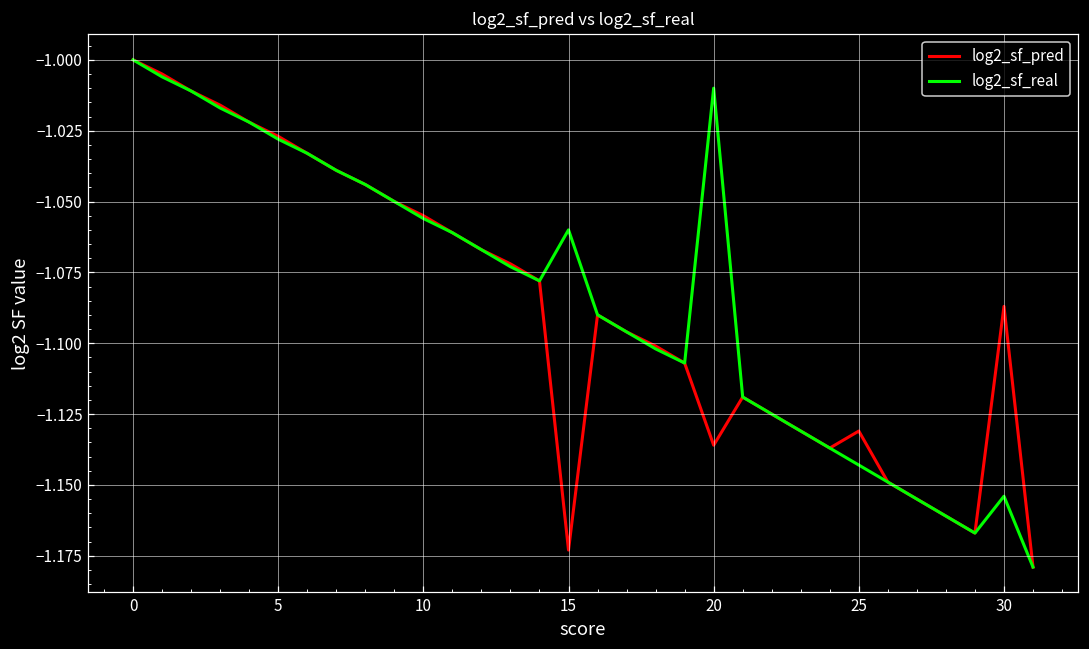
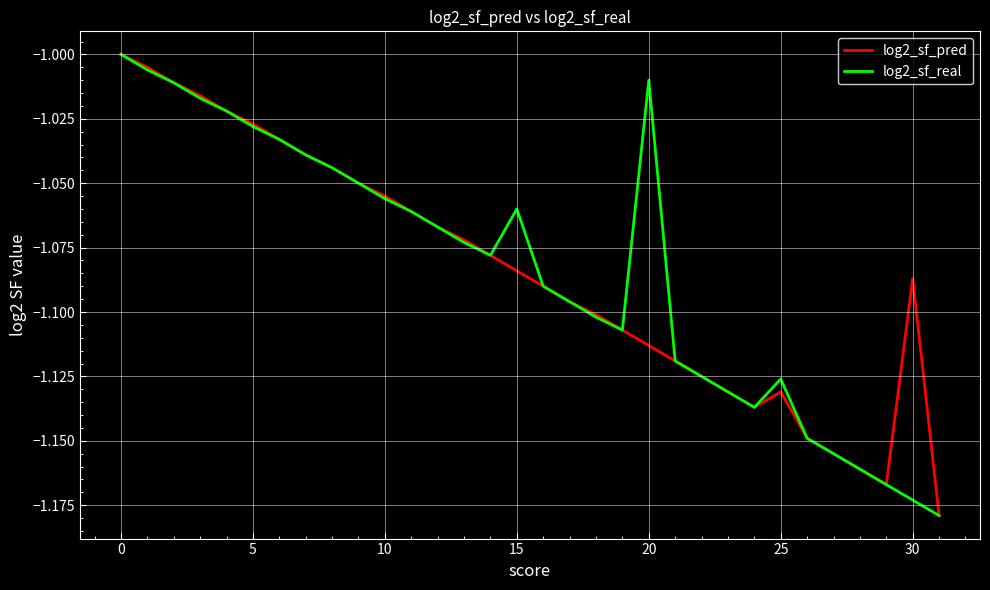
log2_sf_pred, 15: -1.173 -> -1.084
log2_sf_pred, 20: -1.136 -> -1.113
log2_sf_real, 25: -1.143 -> -1.126
log2_sf_real, 30: -1.154 -> -1.173
